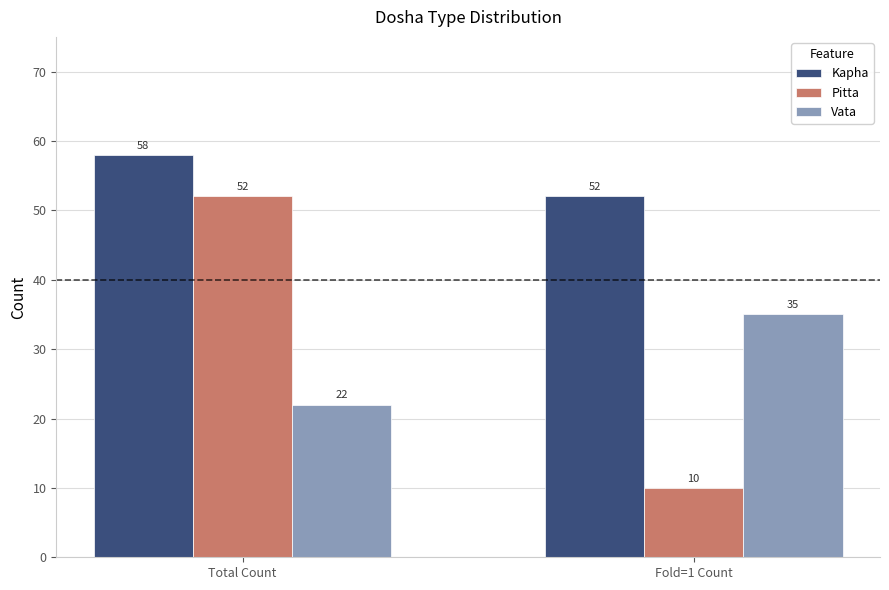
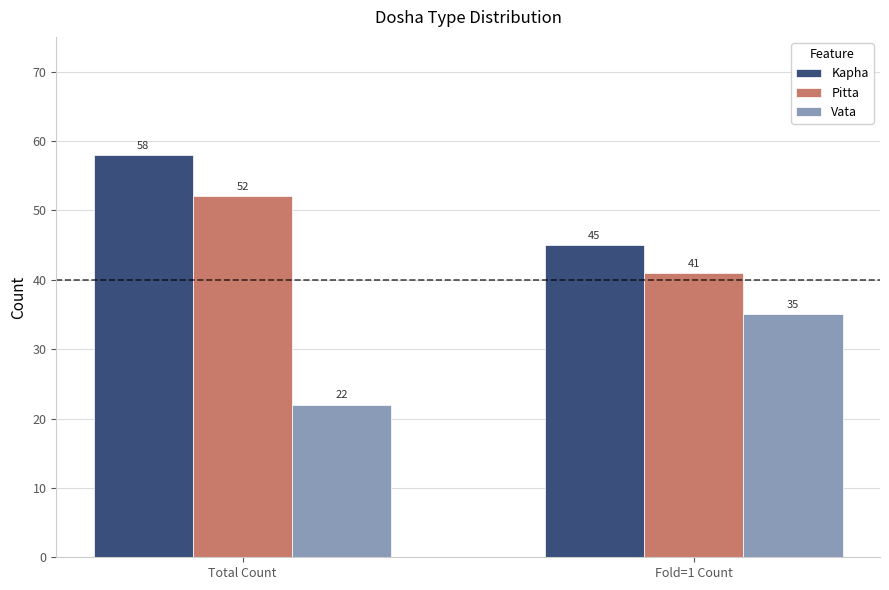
Kapha, Fold=1 Count: 52 -> 45
Pitta, Fold=1 Count: 10 -> 41
